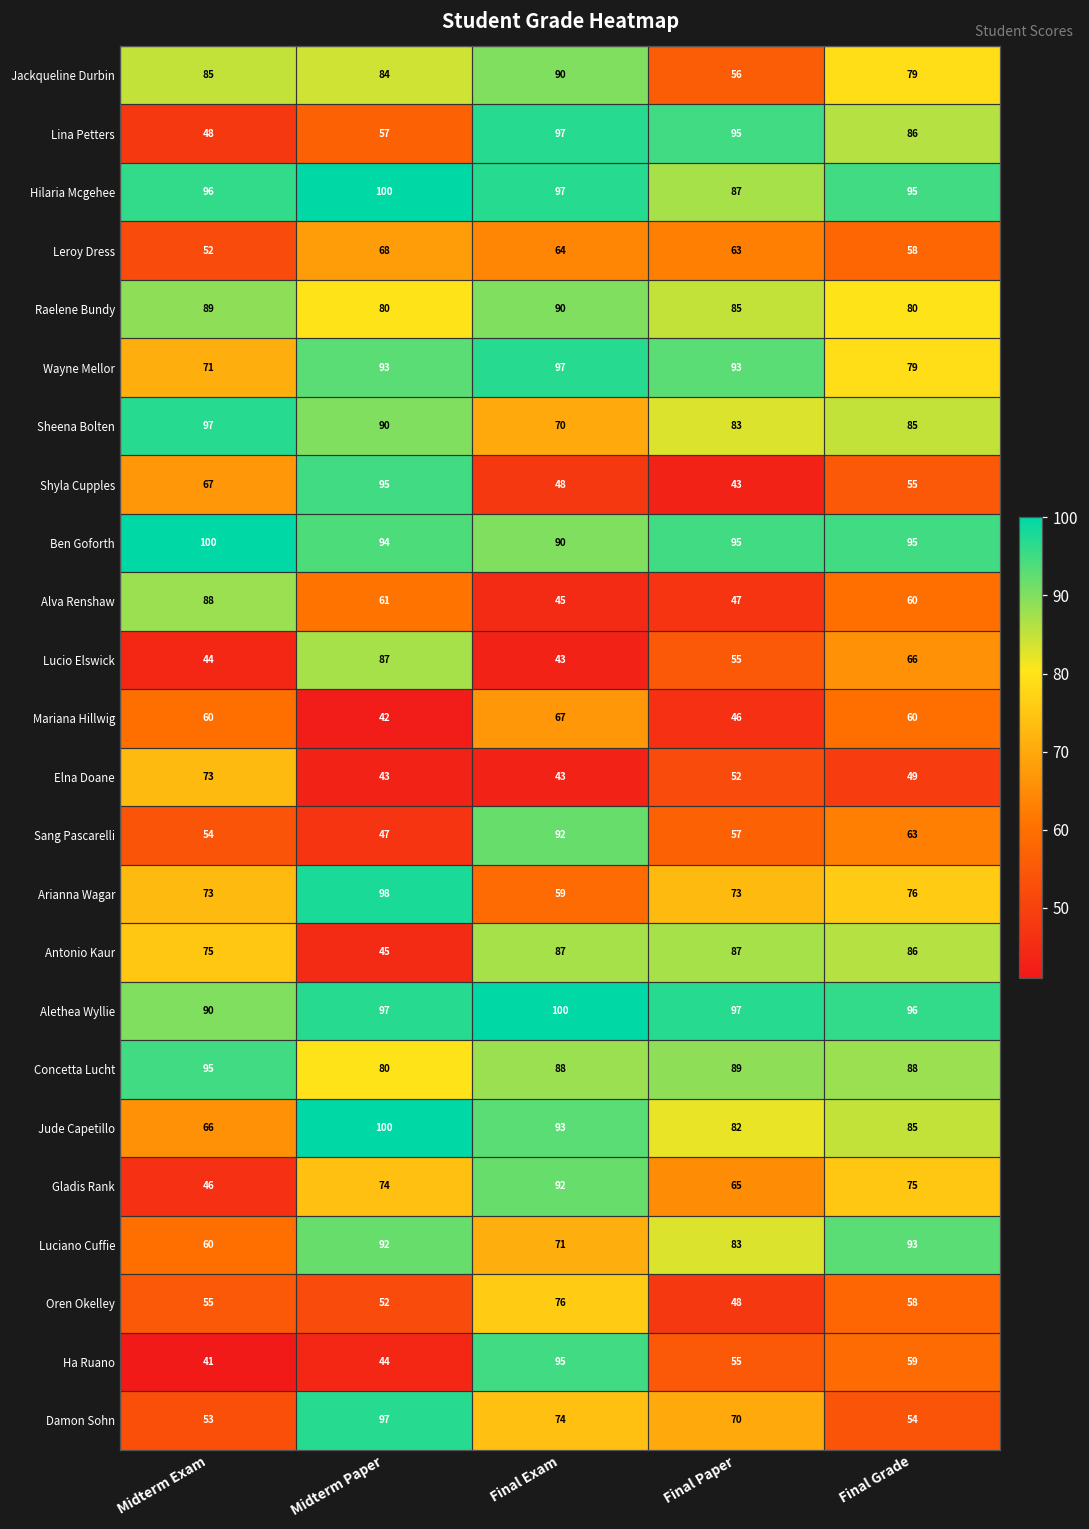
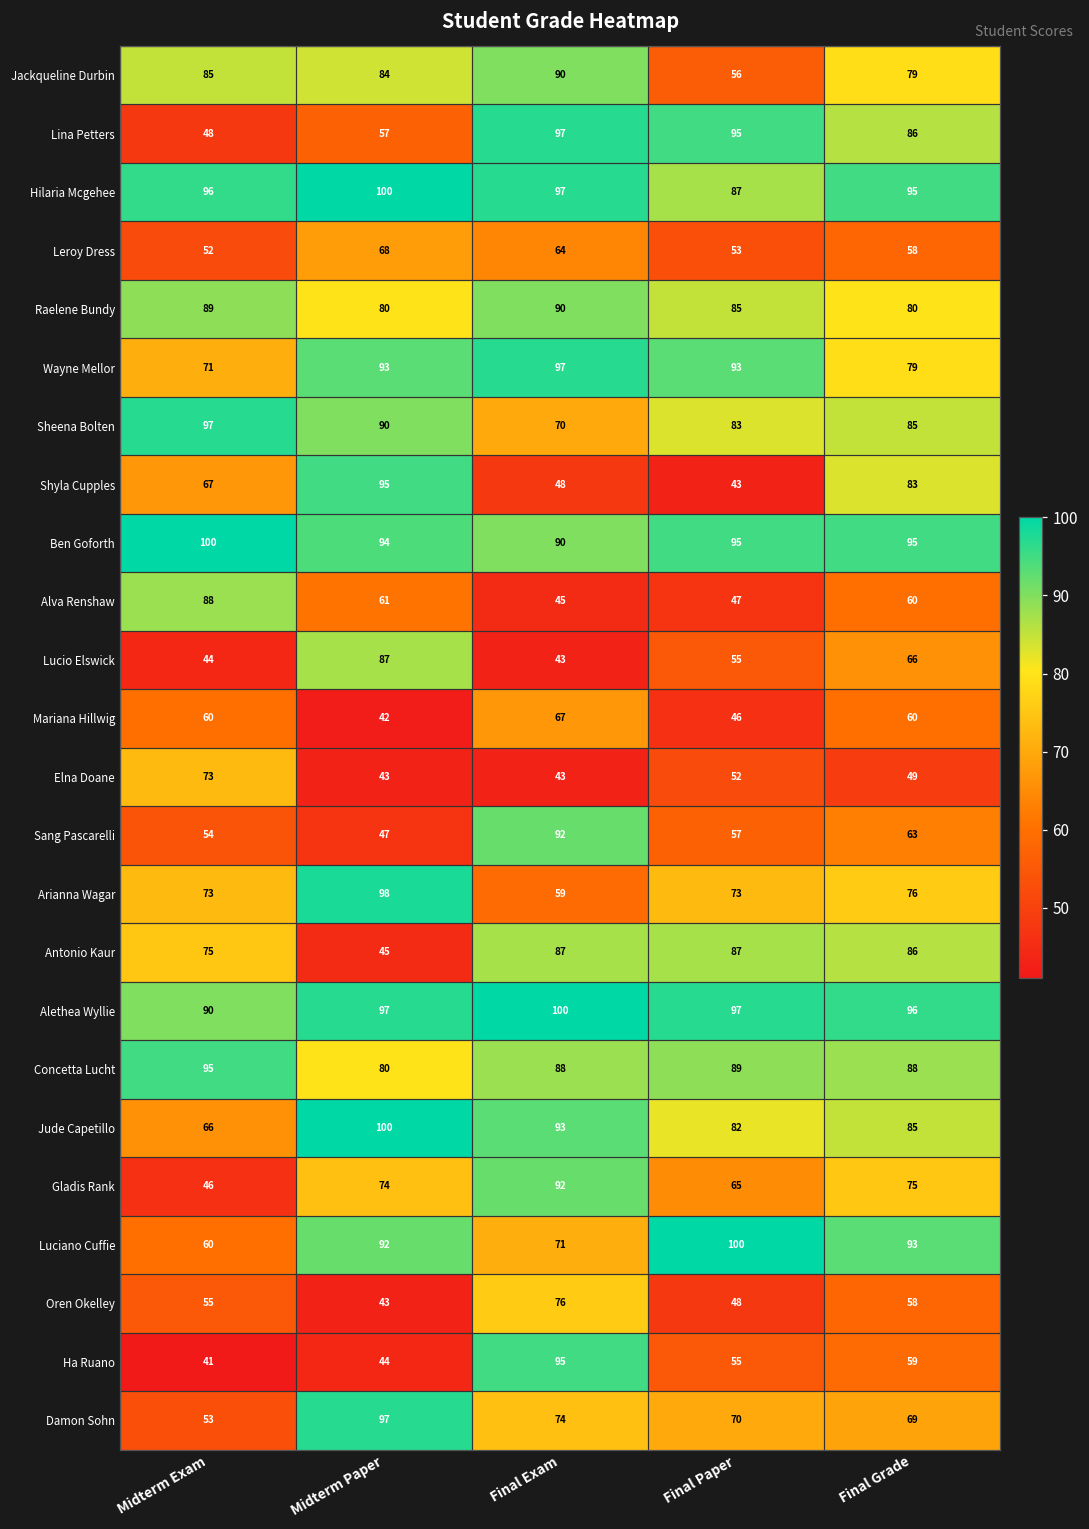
Leroy Dress, Final Paper: 63 -> 53
Shyla Cupples, Final Grade: 55 -> 83
Luciano Cuffie, Final Paper: 83 -> 100
Oren Okelley, Midterm Paper: 52 -> 43
Damon Sohn, Final Grade: 54 -> 69
